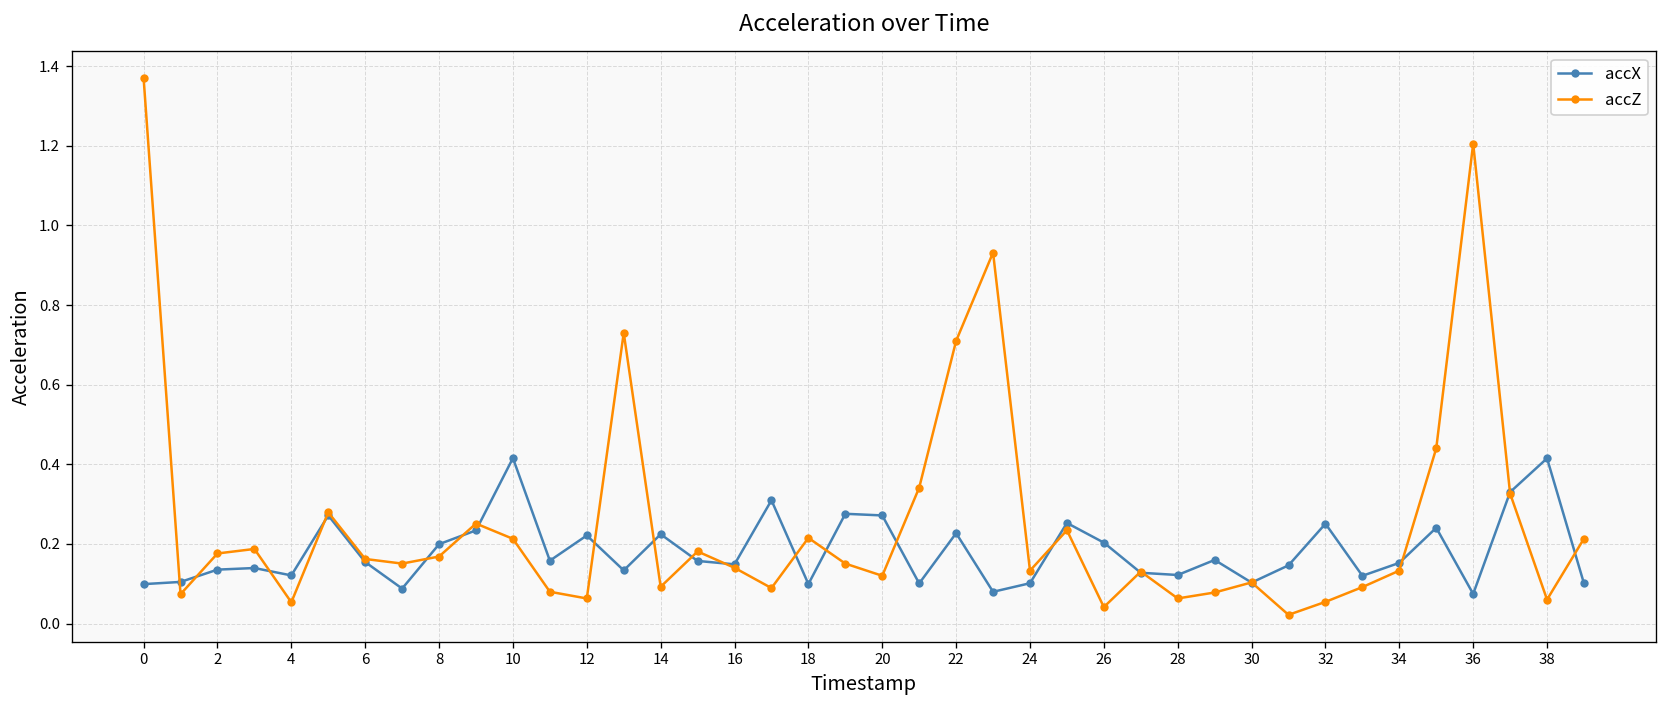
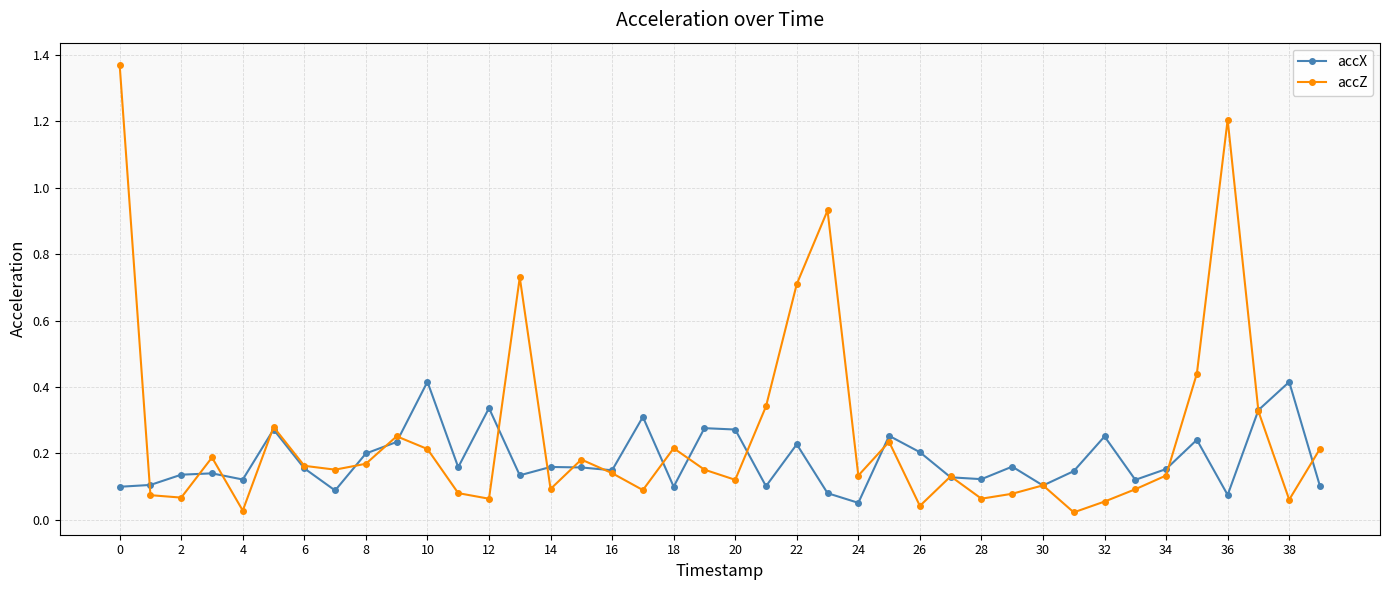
accZ, 2: 0.18 -> 0.07
accZ, 4: 0.05 -> 0.03
accX, 12: 0.22 -> 0.34
accX, 14: 0.22 -> 0.16
accX, 24: 0.10 -> 0.05
